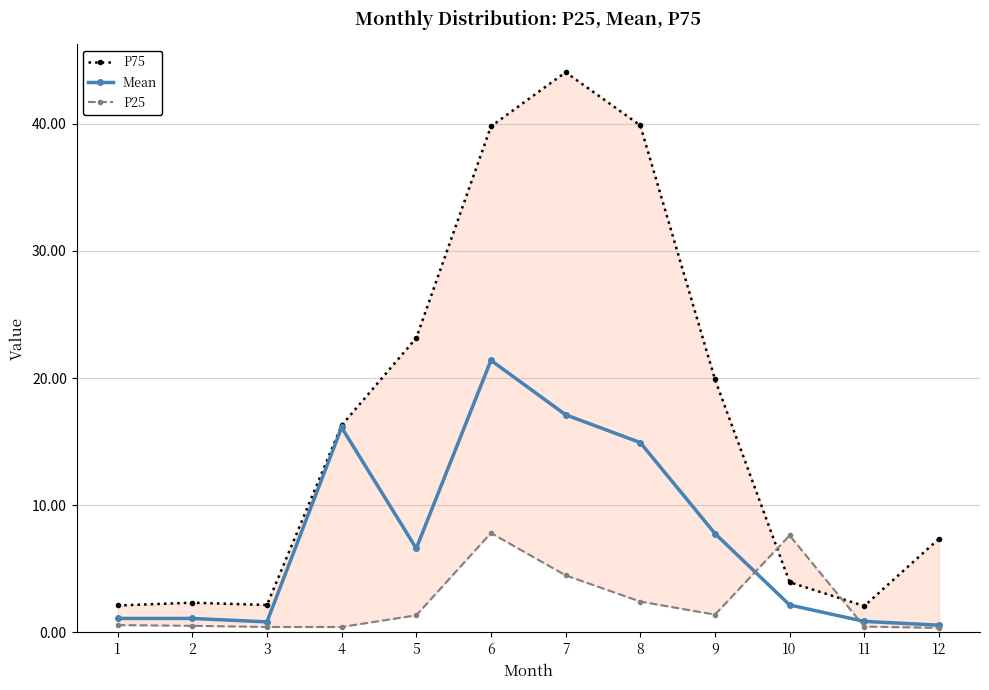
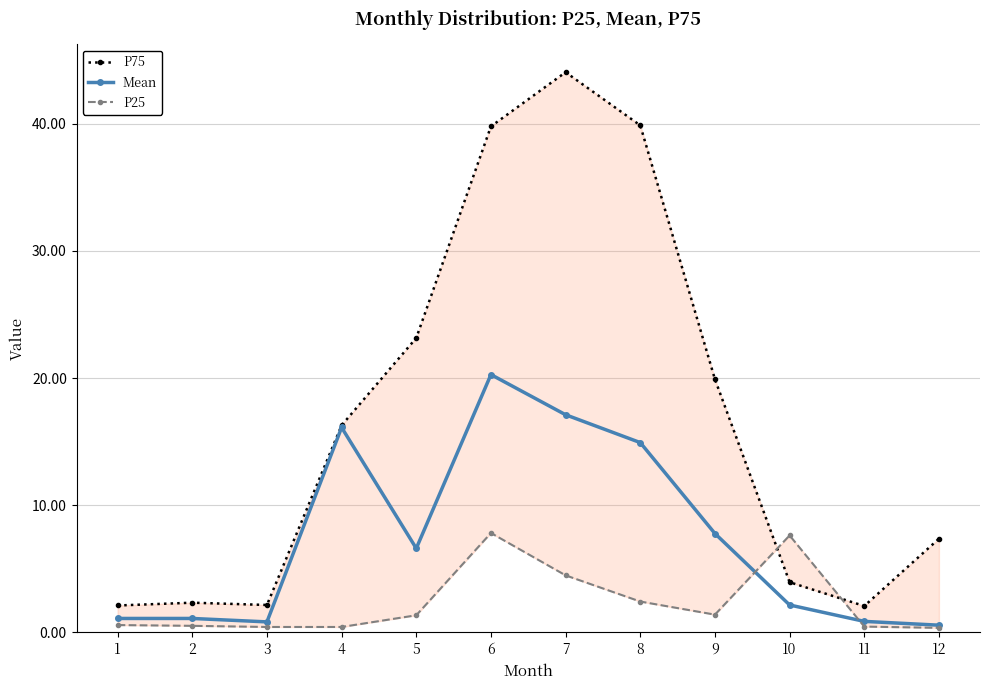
Mean, 6: 21.4 -> 20.3
